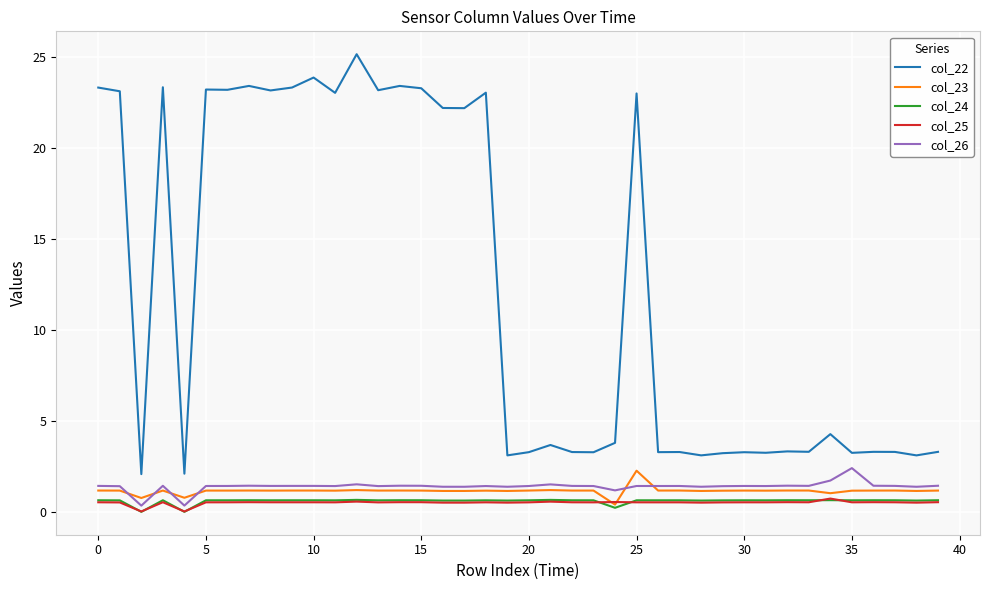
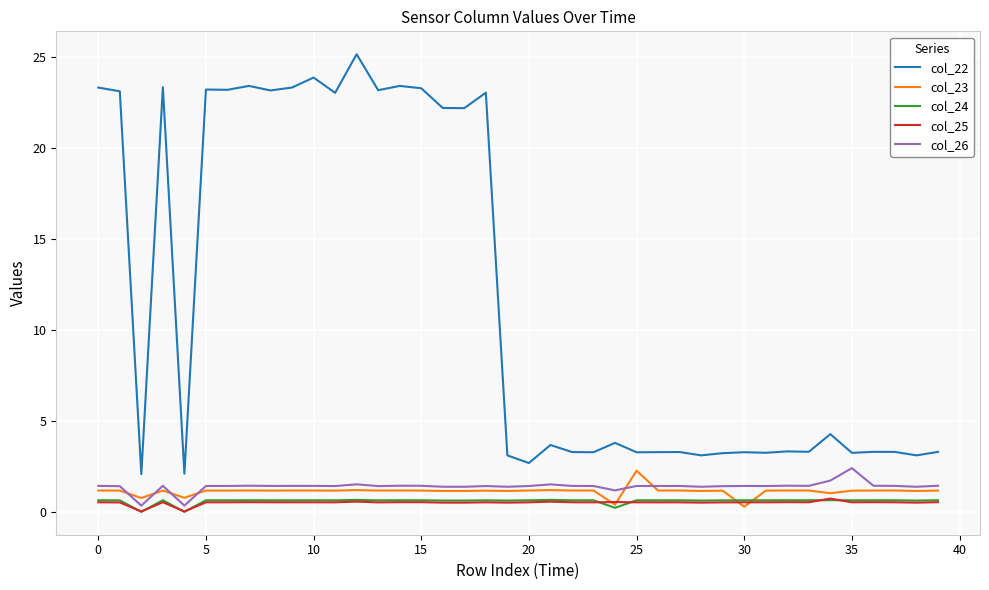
col_22, 20: 3.3 -> 2.7
col_22, 25: 23.0 -> 3.3
col_23, 30: 1.2 -> 0.3
